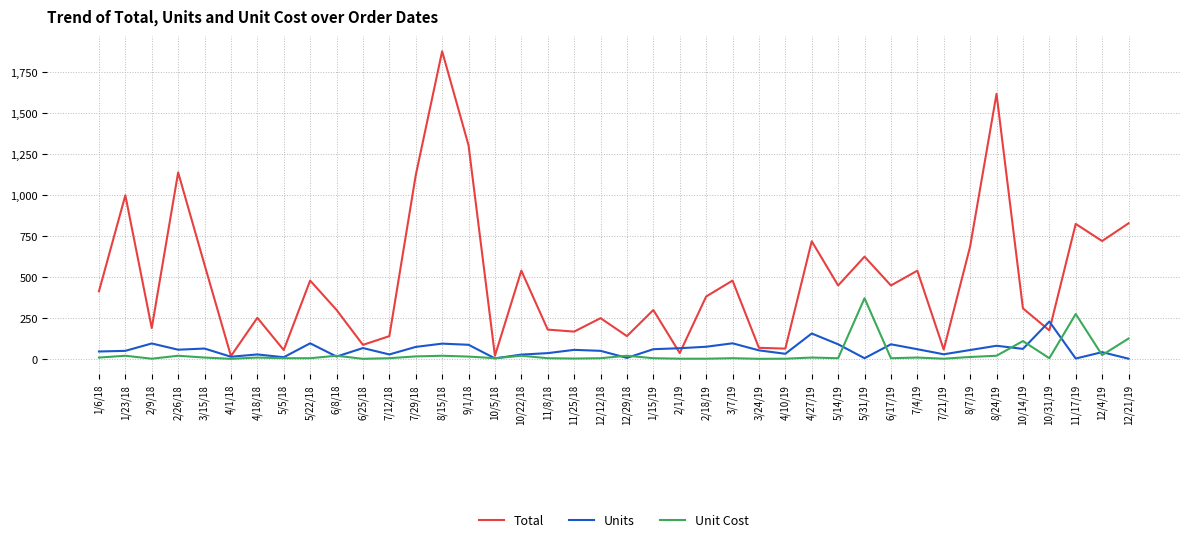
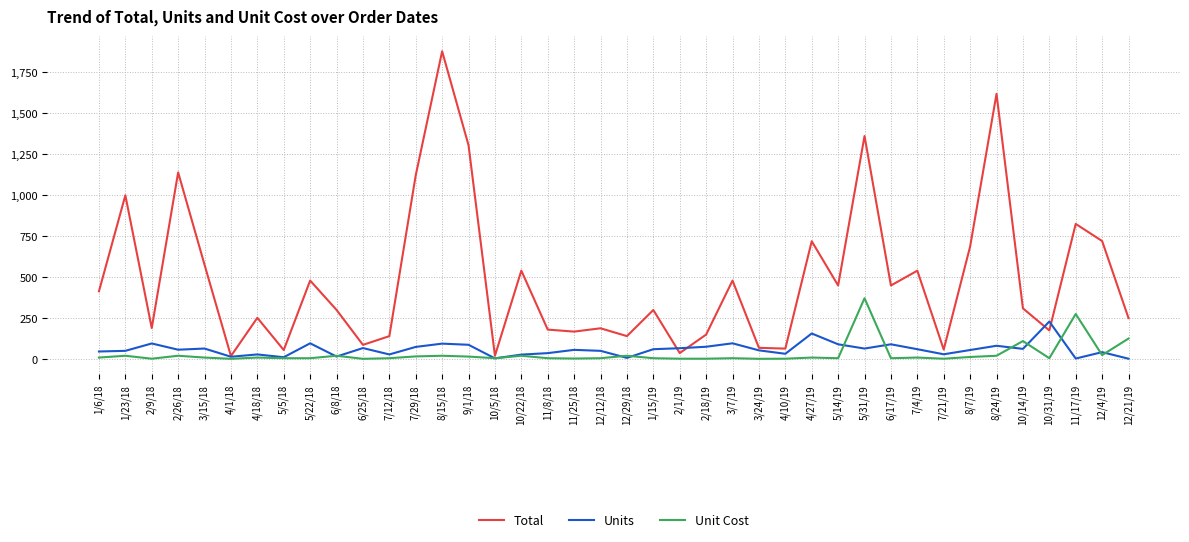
Total, 12/12/18: 250 -> 190
Total, 2/18/19: 380 -> 150
Total, 5/31/19: 630 -> 1,360
Units, 5/31/19: 10 -> 60
Total, 12/21/19: 830 -> 250
